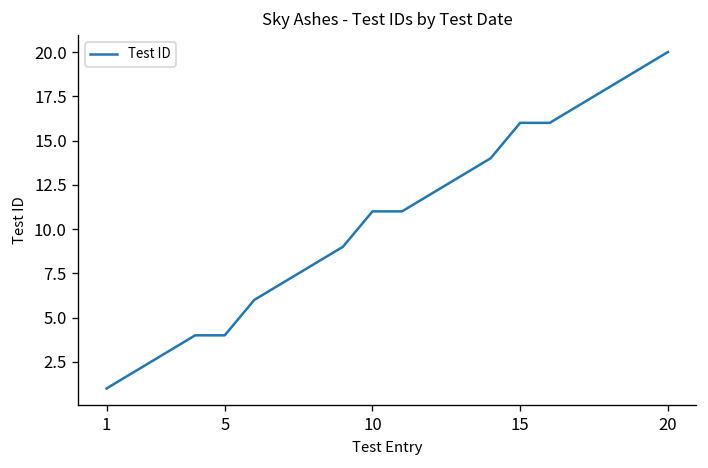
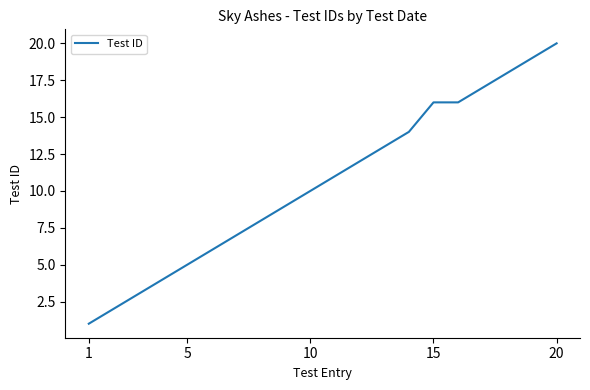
5: 4 -> 5
10: 11 -> 10
